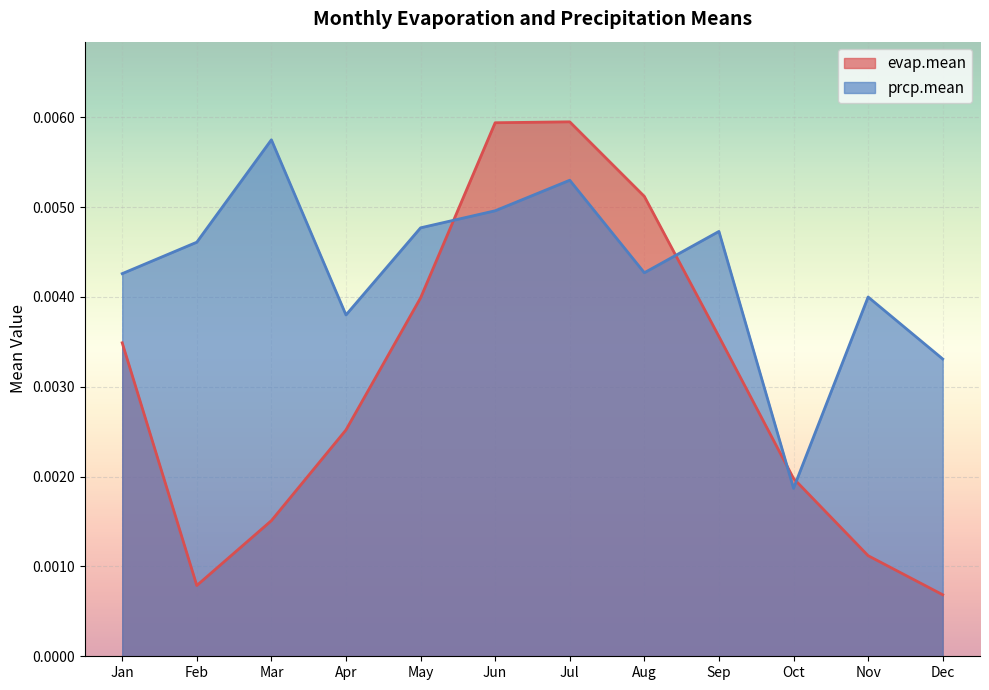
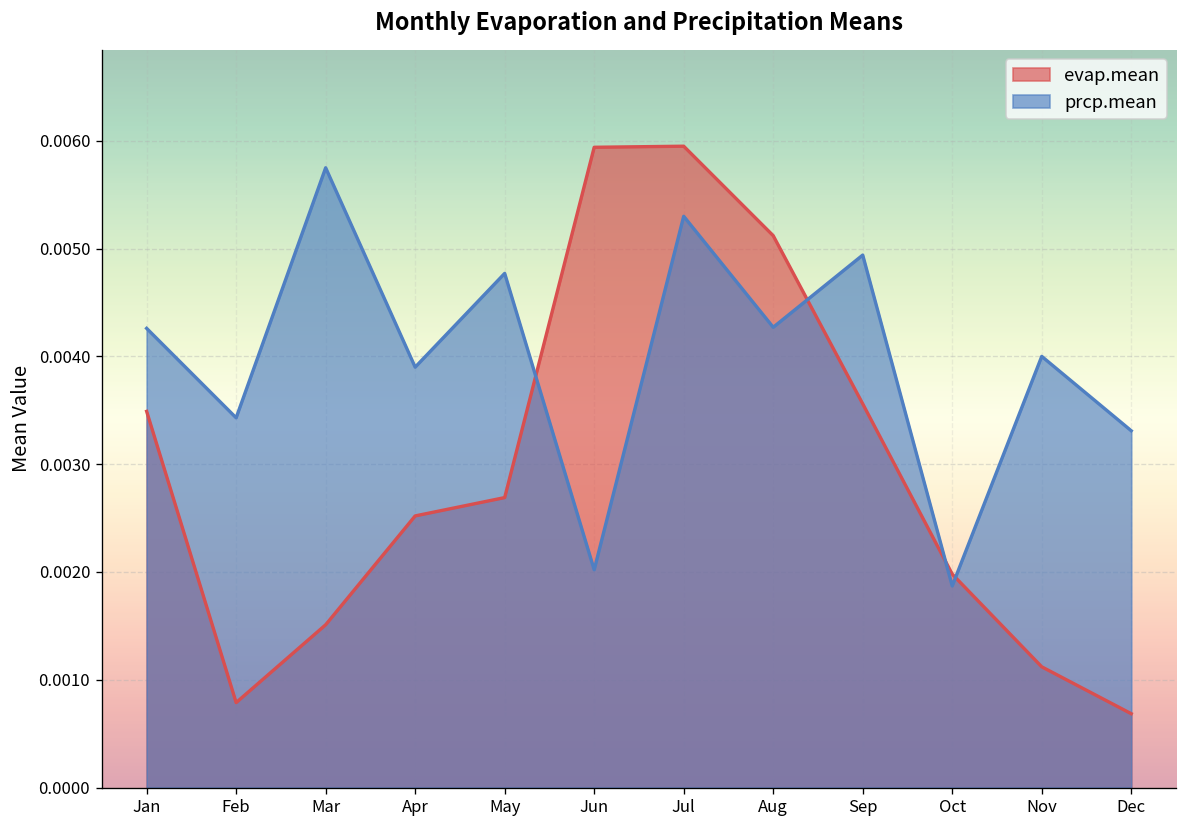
prcp.mean, Feb: 0.0046 -> 0.0034
prcp.mean, Apr: 0.0038 -> 0.0039
evap.mean, May: 0.0040 -> 0.0027
prcp.mean, Jun: 0.0050 -> 0.0020
prcp.mean, Sep: 0.0047 -> 0.0049
